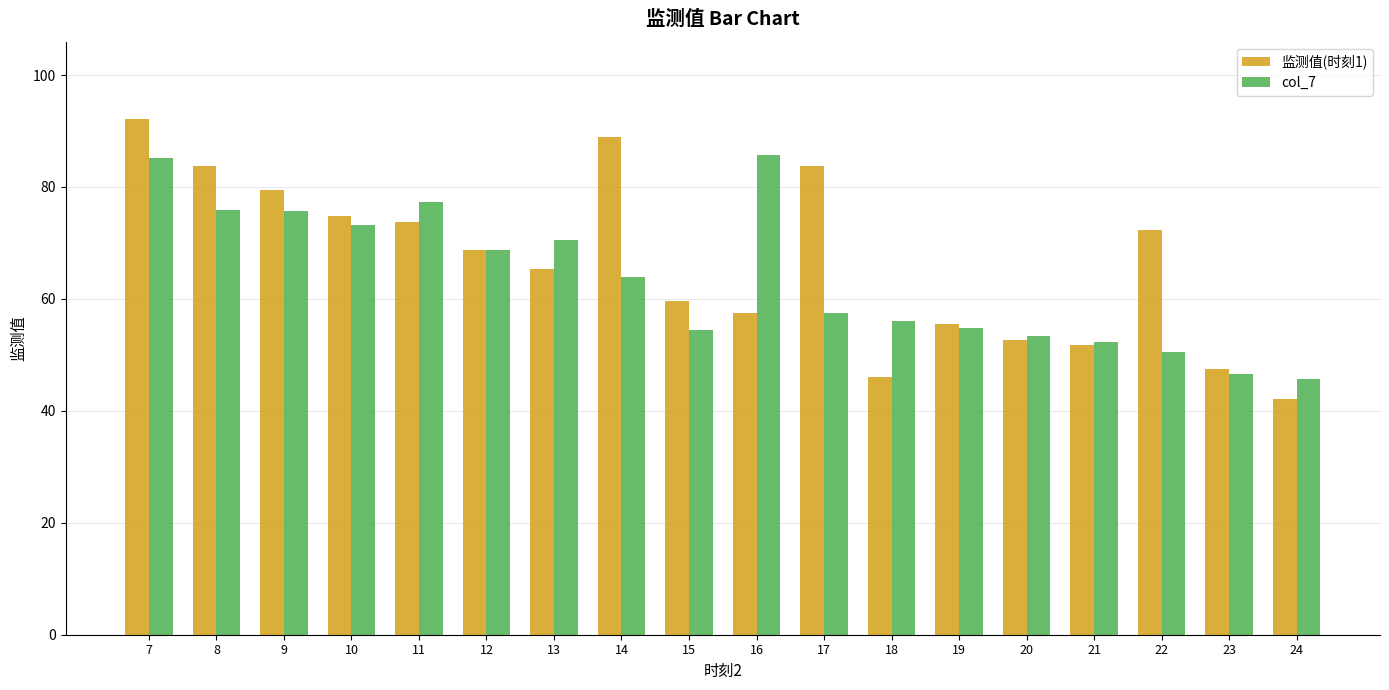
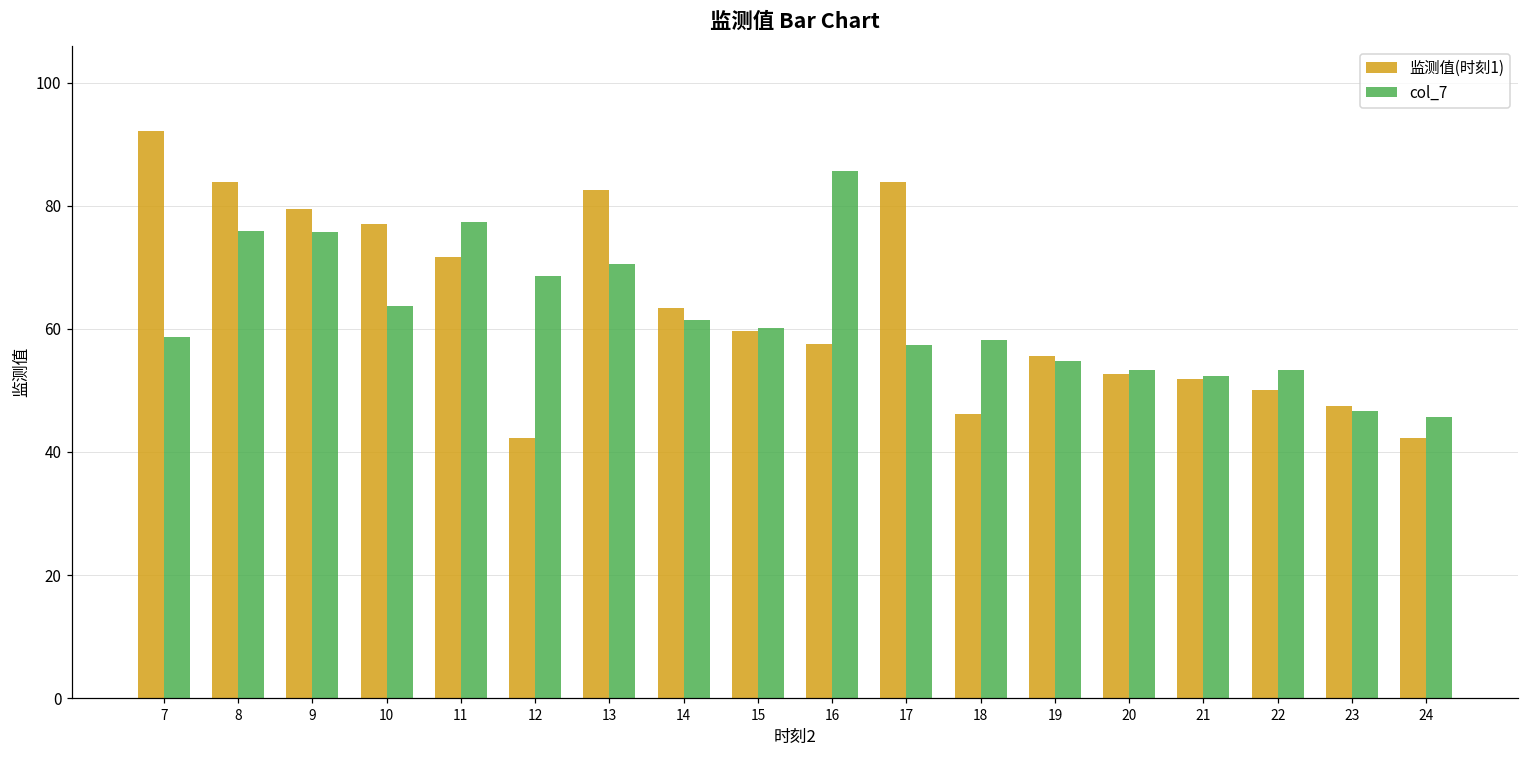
col_7, 7: 85 -> 59
监测值(时刻1), 10: 75 -> 77
col_7, 10: 73 -> 64
监测值(时刻1), 11: 74 -> 72
监测值(时刻1), 12: 69 -> 42
监测值(时刻1), 13: 65 -> 83
监测值(时刻1), 14: 89 -> 63
col_7, 14: 64 -> 61
col_7, 15: 54 -> 60
col_7, 18: 56 -> 58
监测值(时刻1), 22: 72 -> 50
col_7, 22: 51 -> 53
